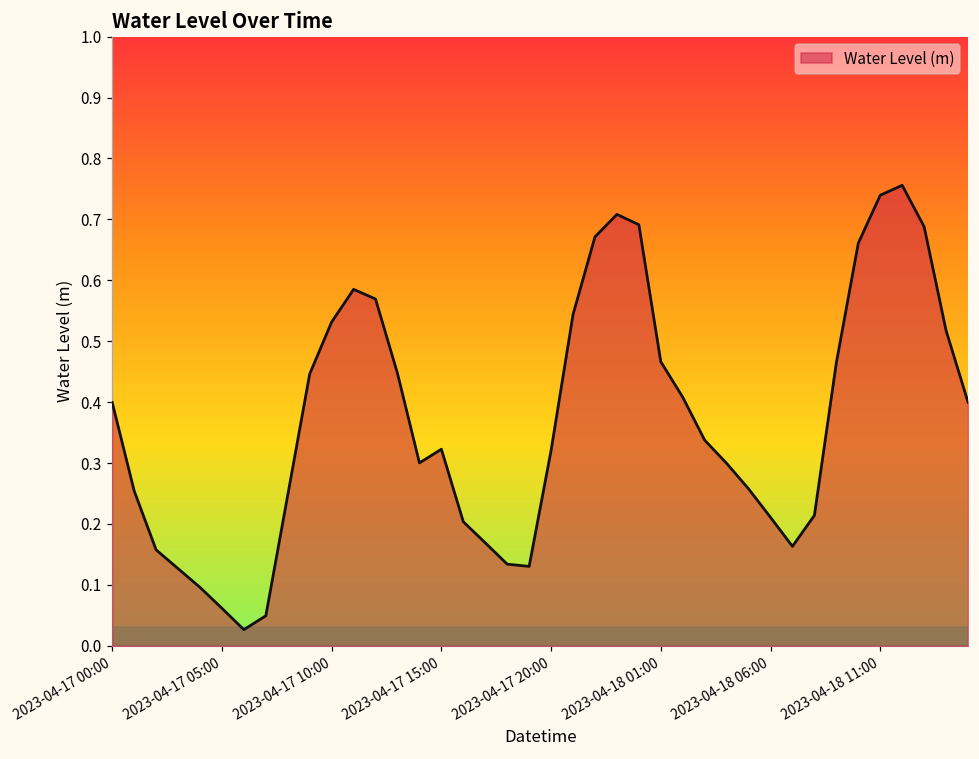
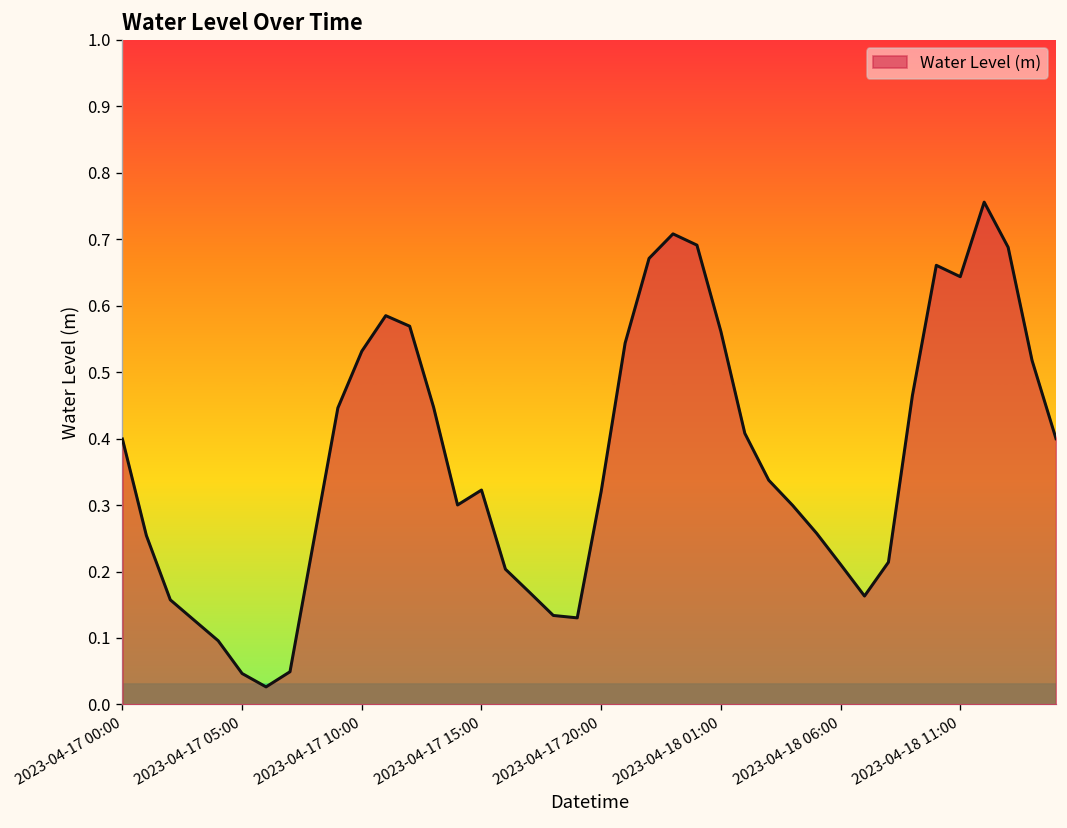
2023-04-17 05:00: 0.06 -> 0.05
2023-04-18 01:00: 0.47 -> 0.56
2023-04-18 11:00: 0.74 -> 0.64
